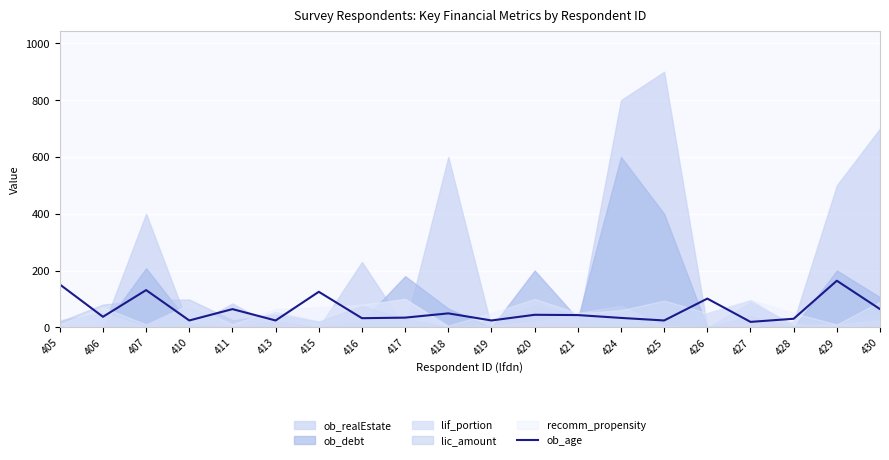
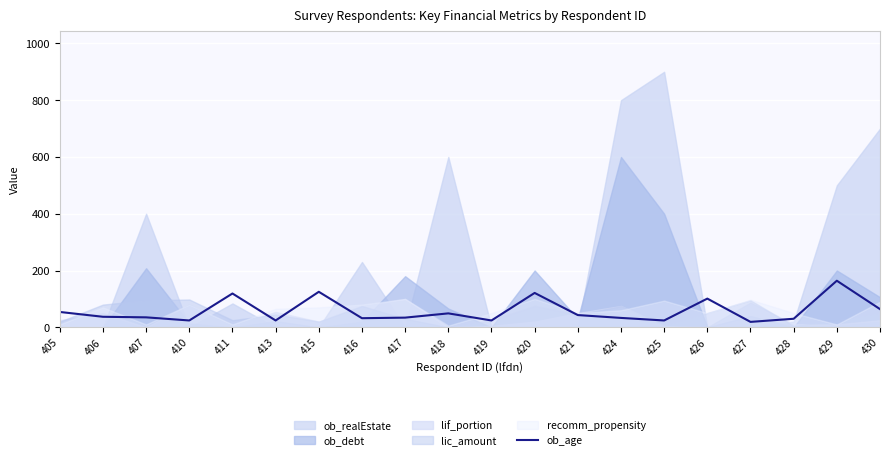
ob_age, 405: 150 -> 50
ob_age, 407: 130 -> 40
ob_age, 411: 60 -> 120
ob_age, 420: 40 -> 120
